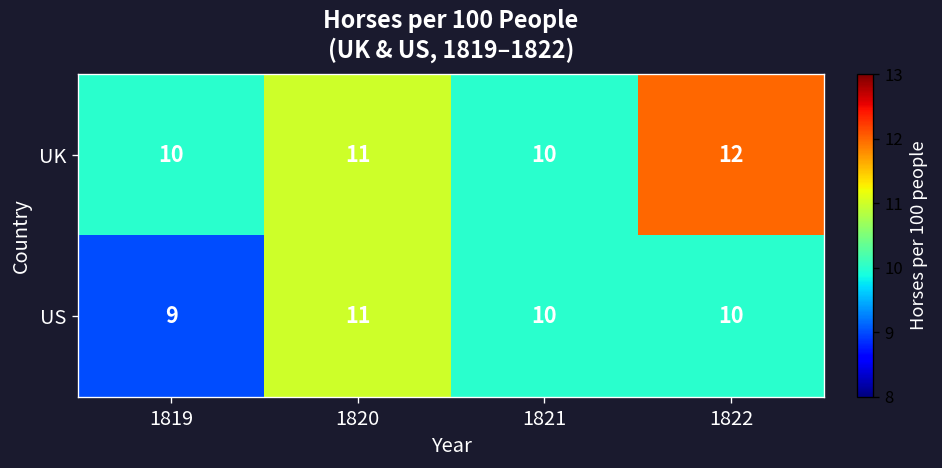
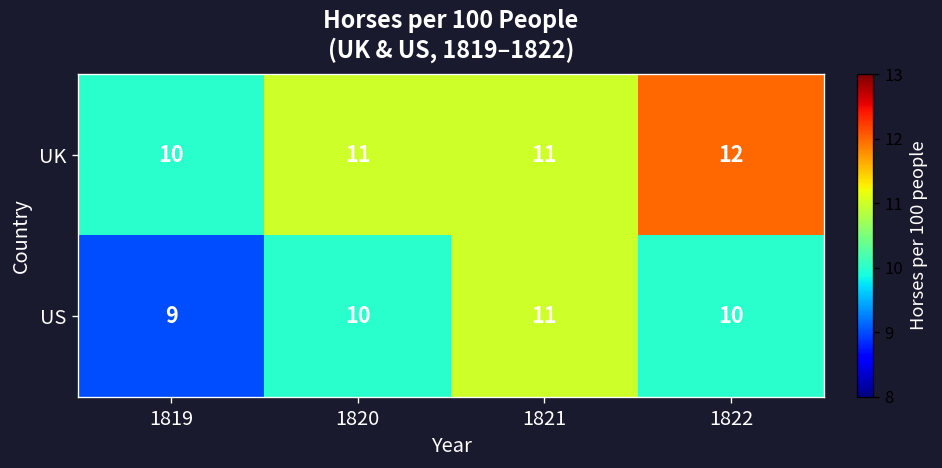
UK, 1821: 10 -> 11
US, 1820: 11 -> 10
US, 1821: 10 -> 11
